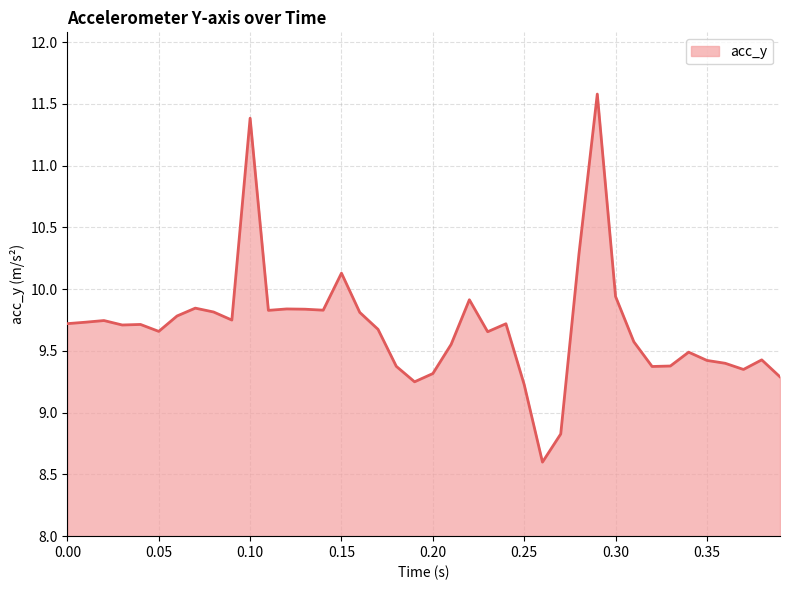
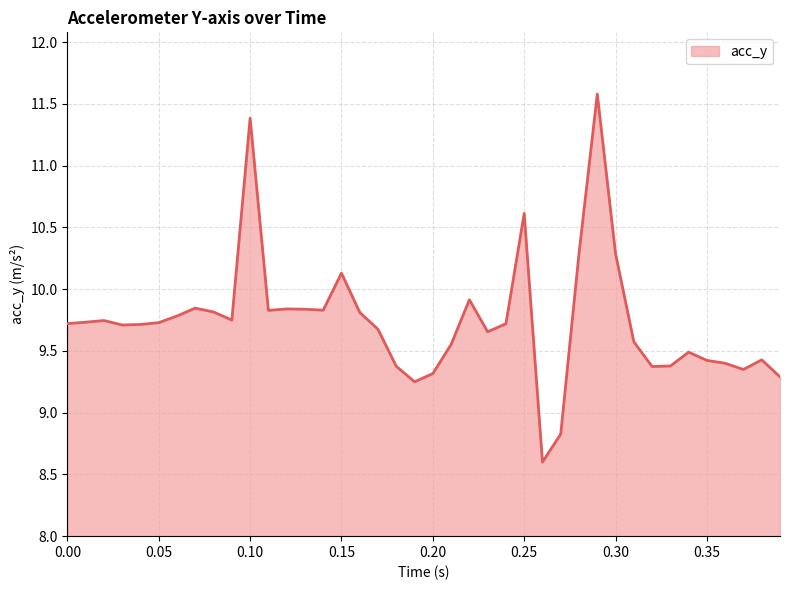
0.05: 9.66 -> 9.73
0.25: 9.23 -> 10.61
0.30: 9.94 -> 10.29
